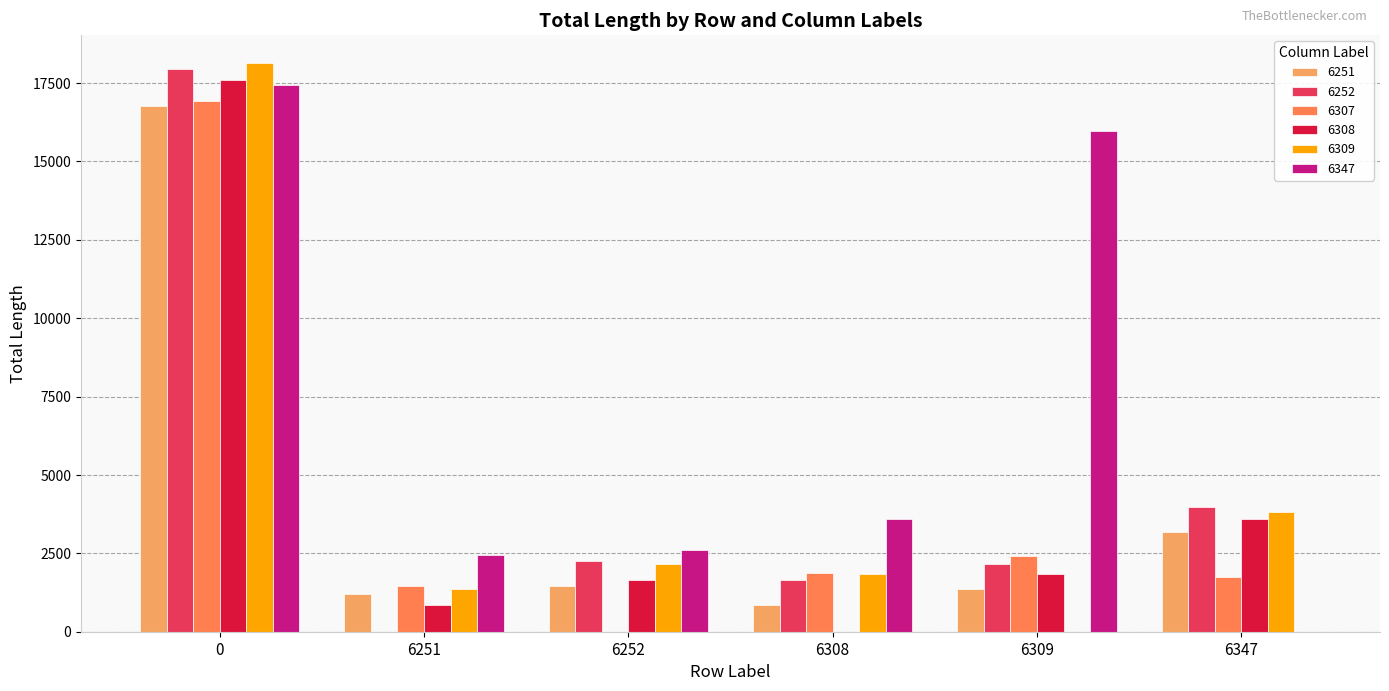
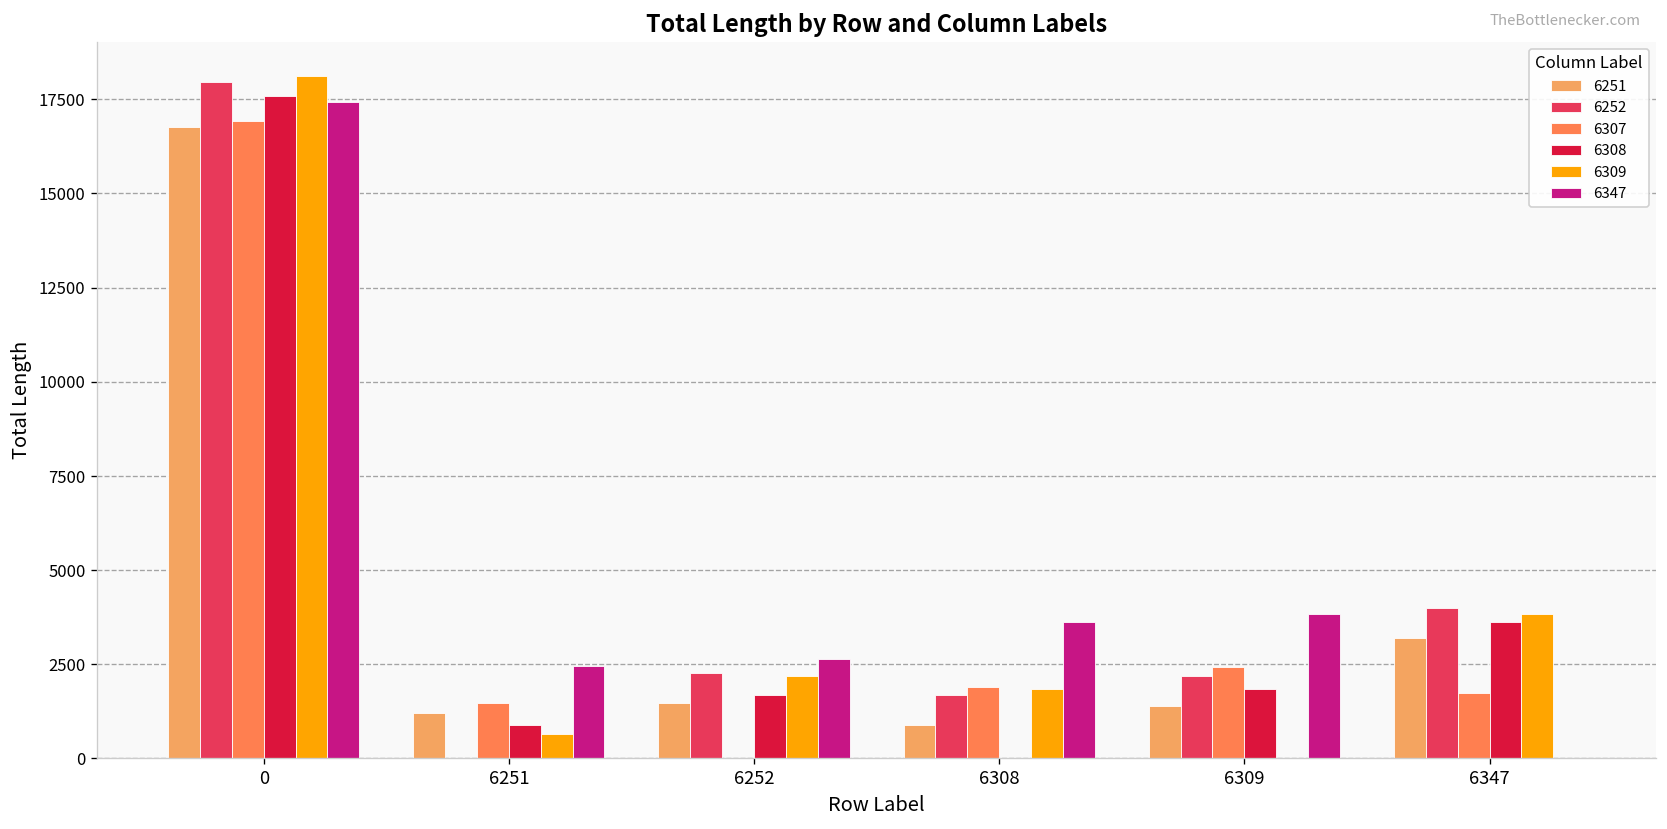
6309, 6251: 1400 -> 600
6347, 6309: 16000 -> 3800
